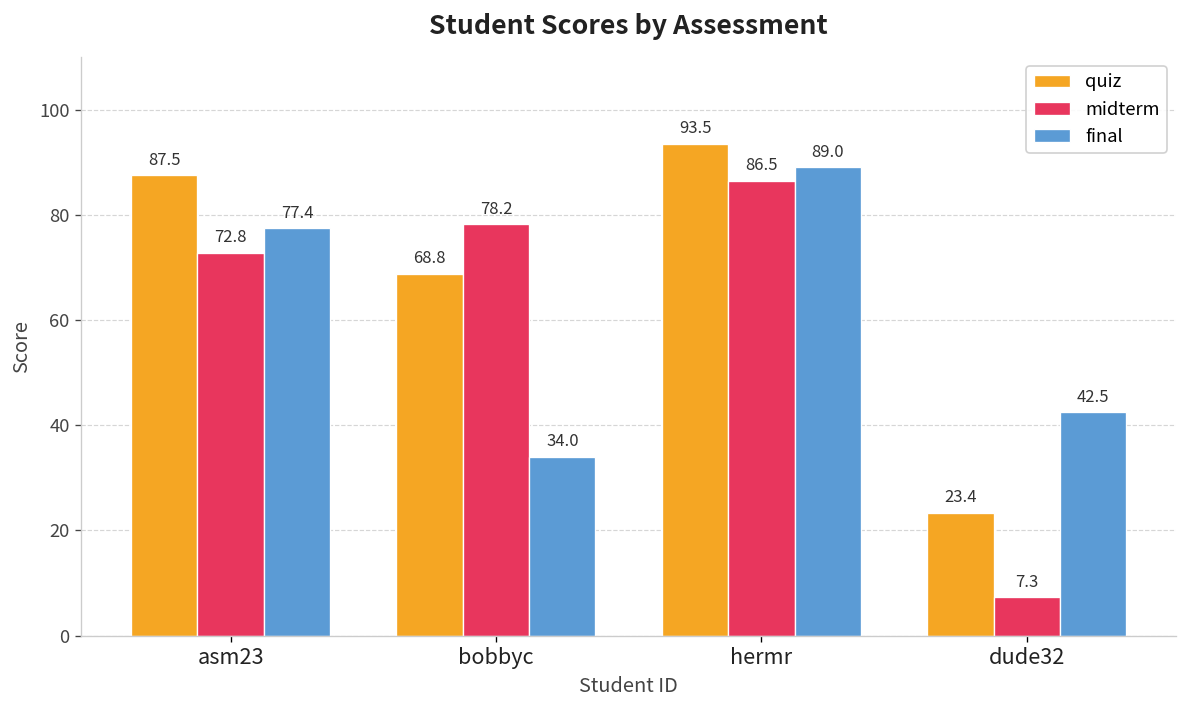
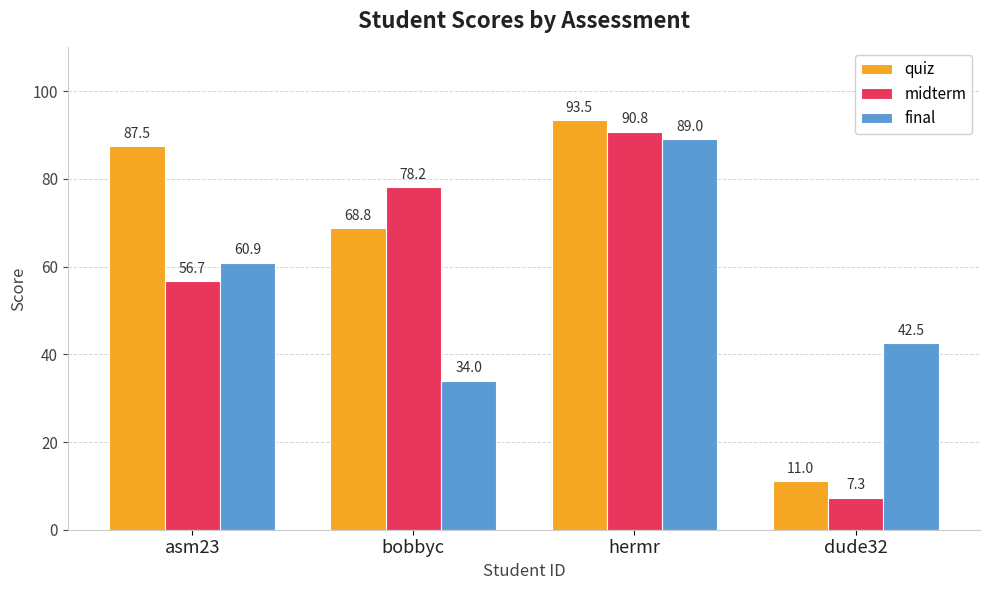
midterm, asm23: 72.8 -> 56.7
final, asm23: 77.4 -> 60.9
midterm, hermr: 86.5 -> 90.8
quiz, dude32: 23.4 -> 11.0
